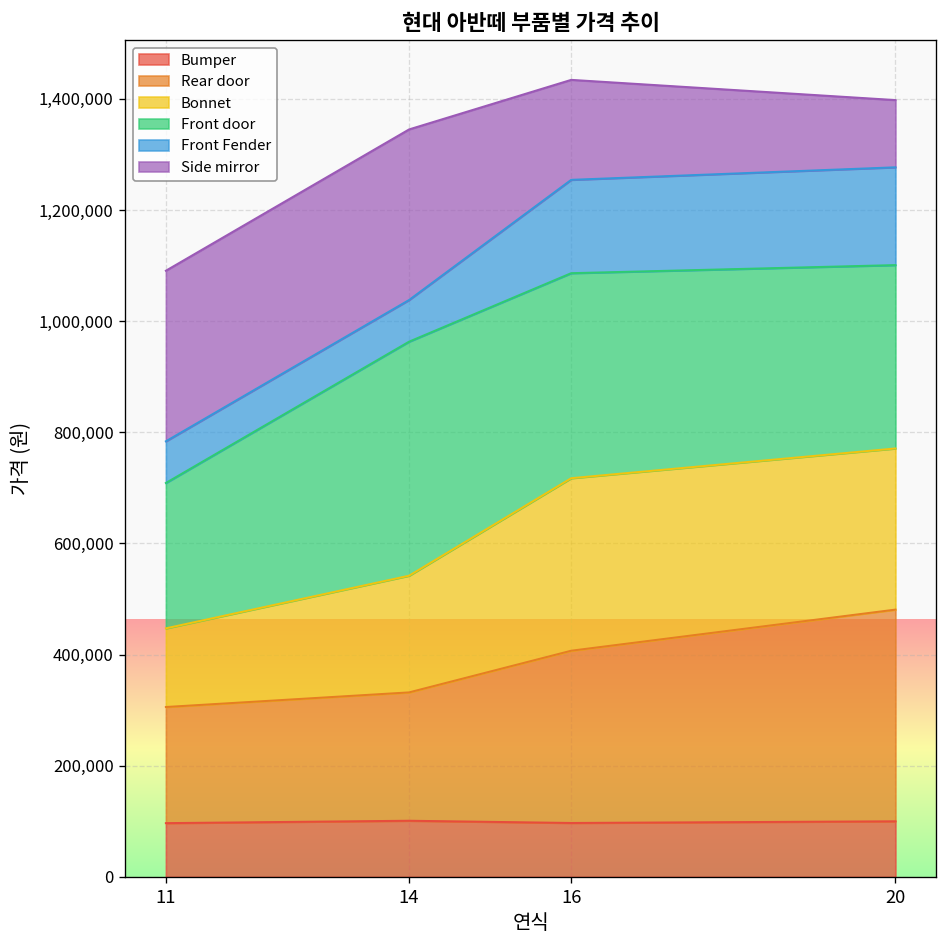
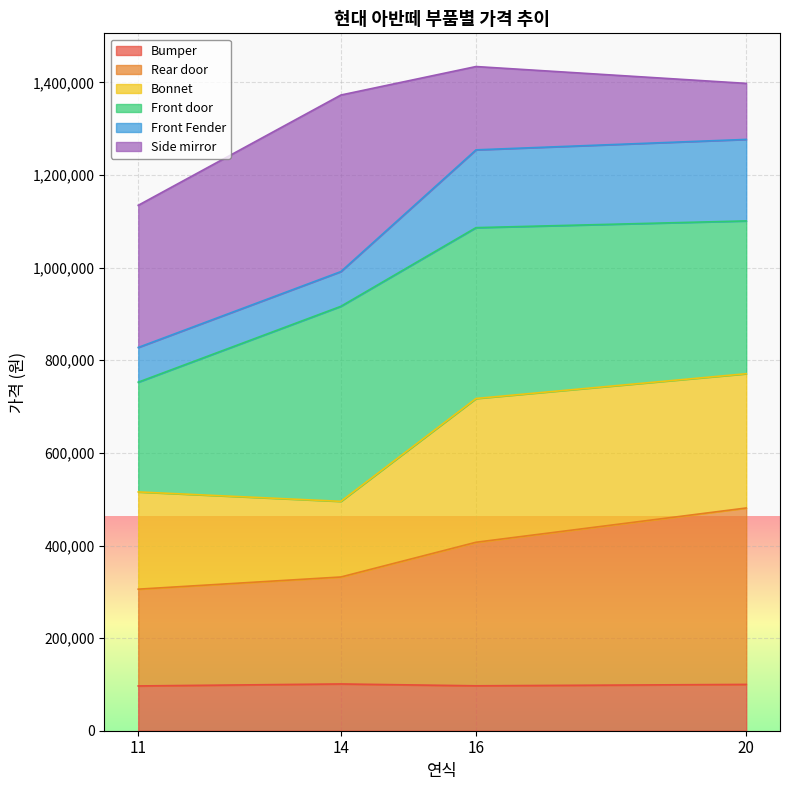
Bonnet, 11: 140,000 -> 210,000
Front door, 11: 260,000 -> 240,000
Bonnet, 14: 210,000 -> 160,000
Side mirror, 14: 310,000 -> 380,000
